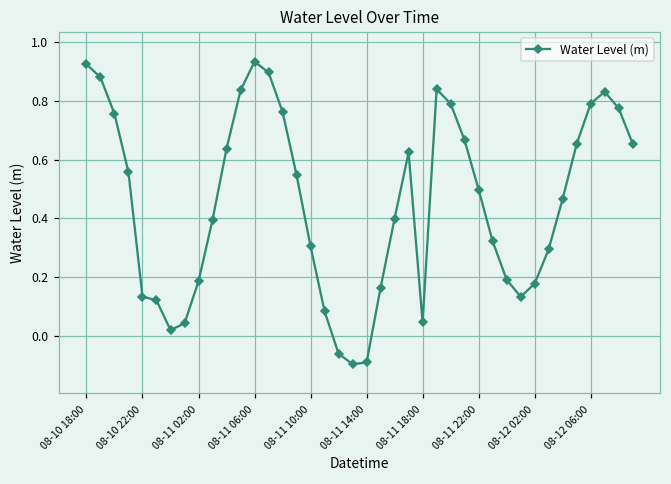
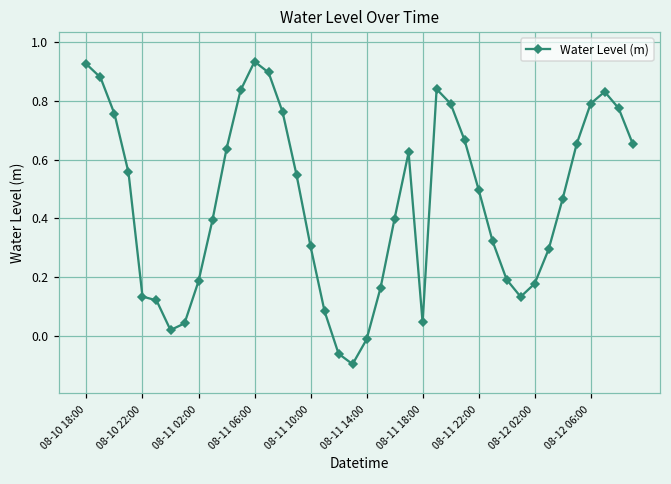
08-11 14:00: -0.09 -> -0.01
